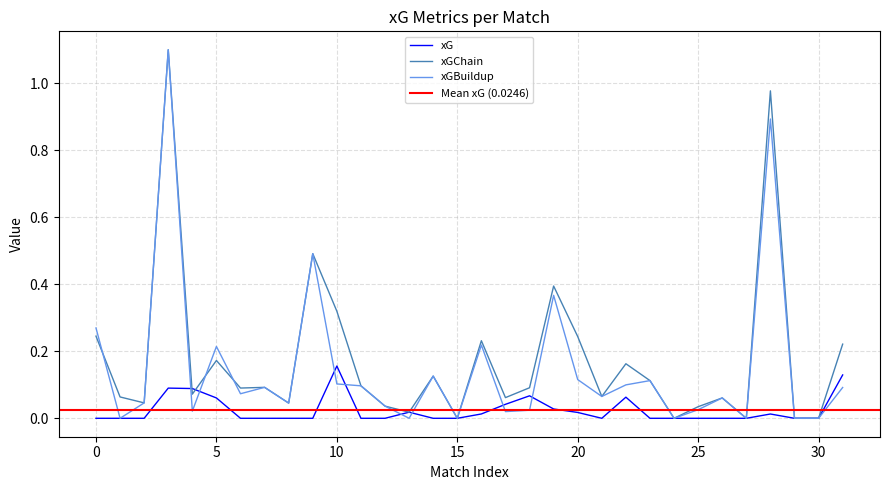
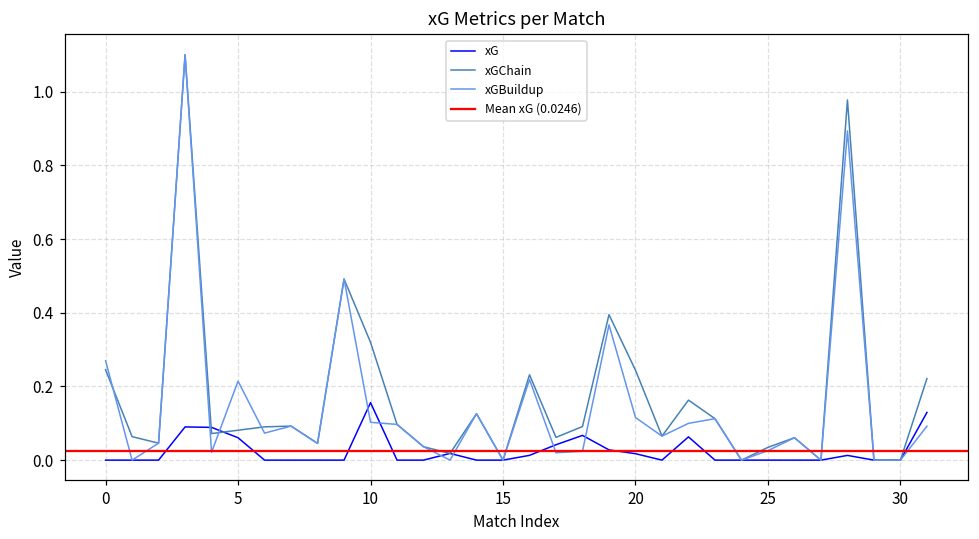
xGChain, 5: 0.17 -> 0.08
